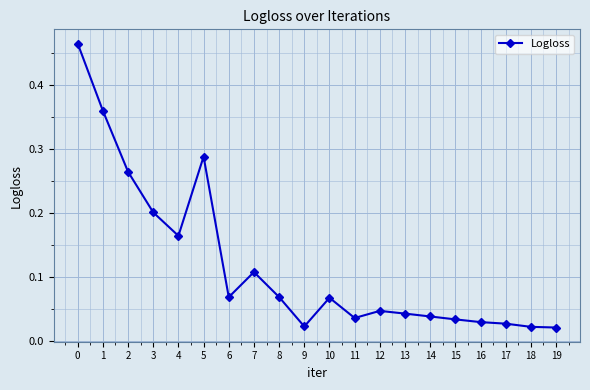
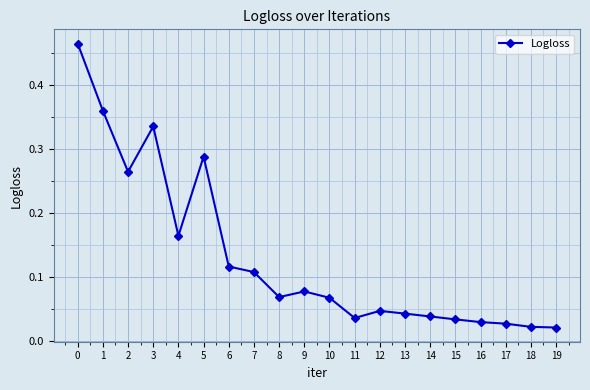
3: 0.20 -> 0.34
6: 0.07 -> 0.12
9: 0.02 -> 0.08
